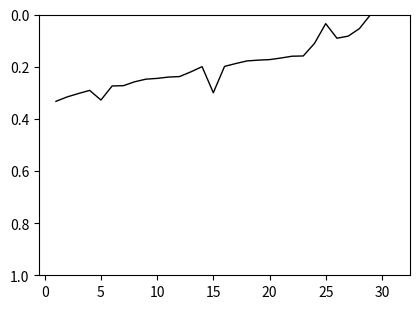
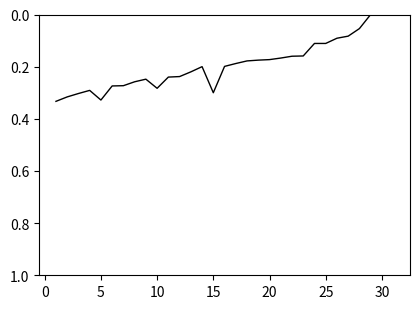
10: 0.25 -> 0.28
25: 0.04 -> 0.11
